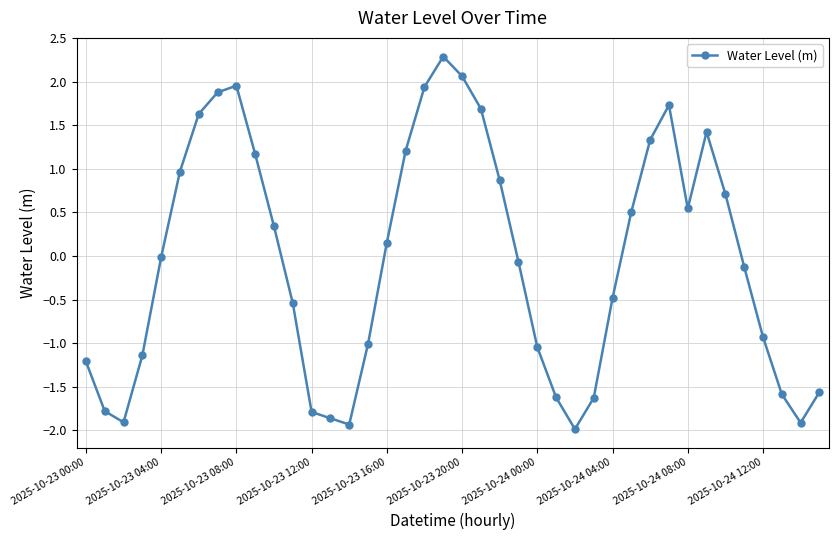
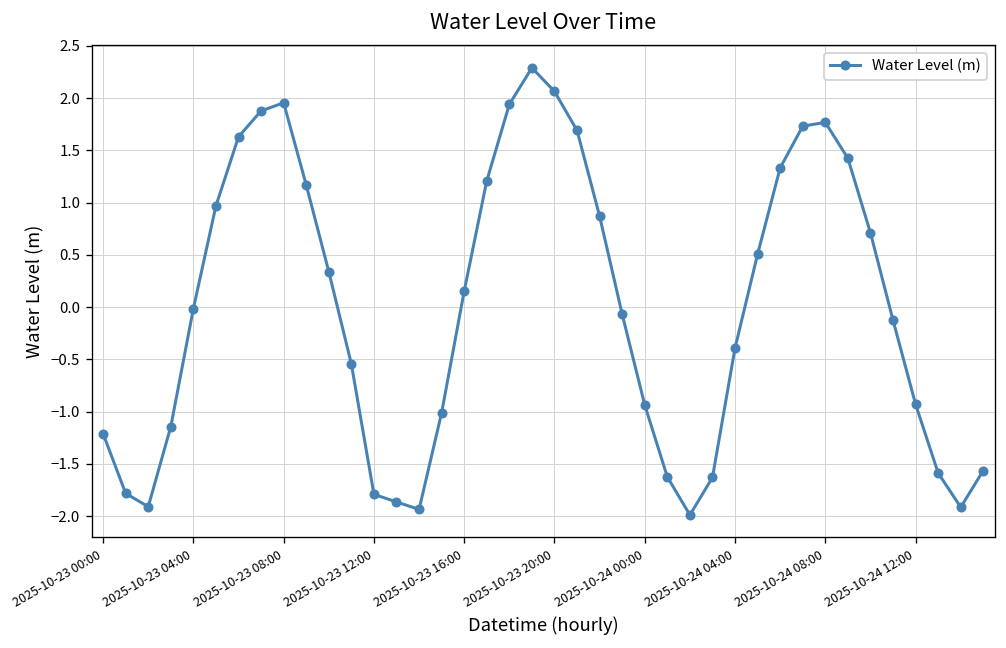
2025-10-24 00:00: -1.0 -> -0.9
2025-10-24 04:00: -0.5 -> -0.4
2025-10-24 08:00: 0.5 -> 1.8
